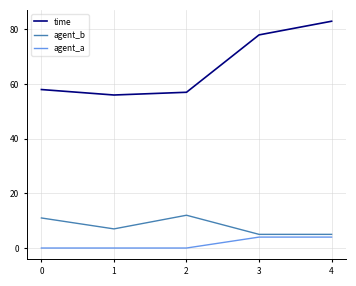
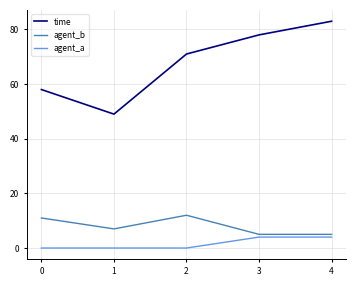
time, 1: 56 -> 49
time, 2: 57 -> 71
